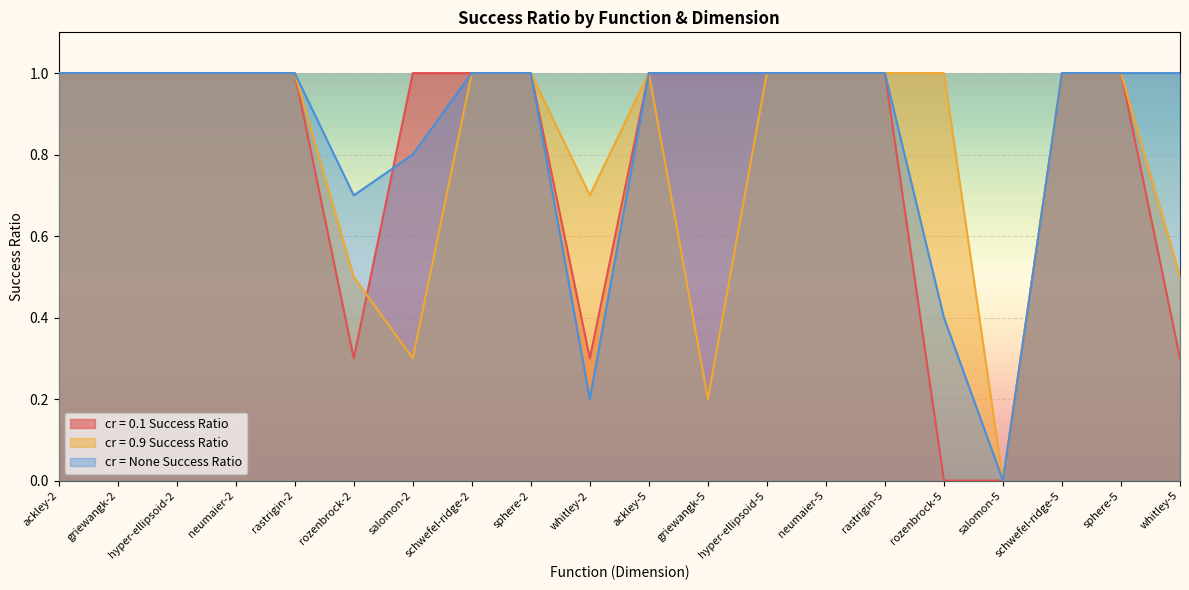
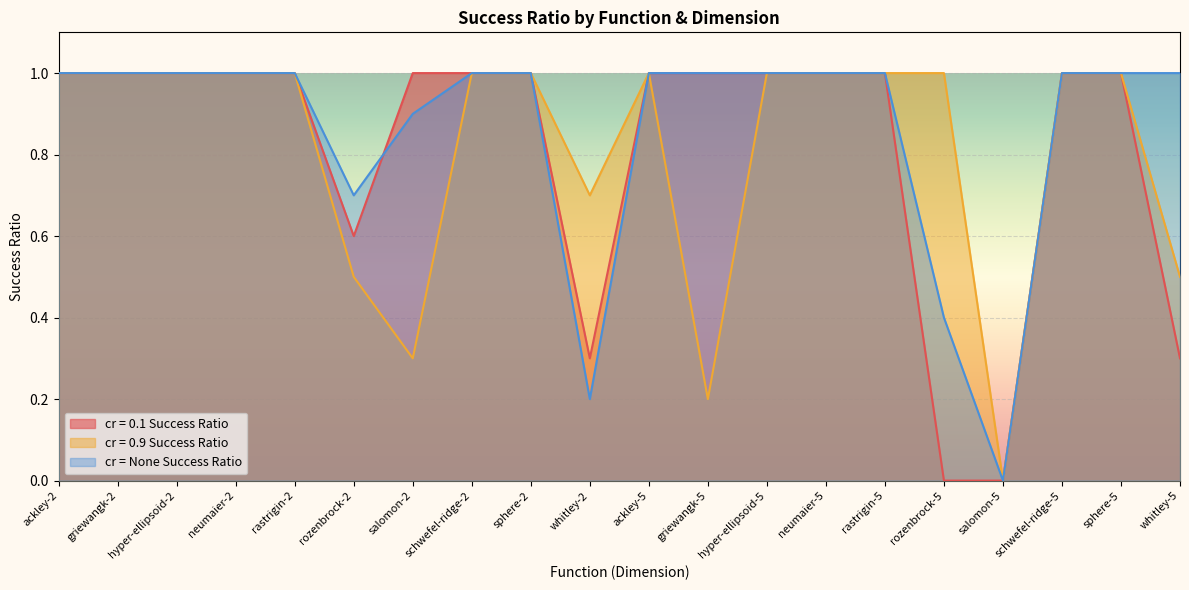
cr = 0.1 Success Ratio, rozenbrock-2: 0.3 -> 0.6
cr = None Success Ratio, salomon-2: 0.8 -> 0.9
